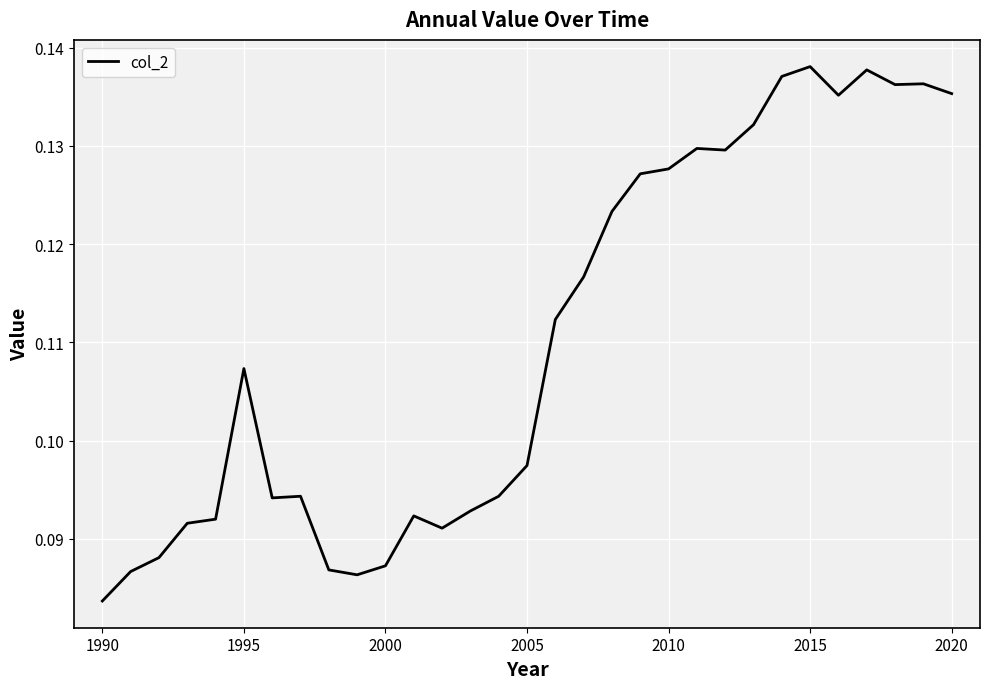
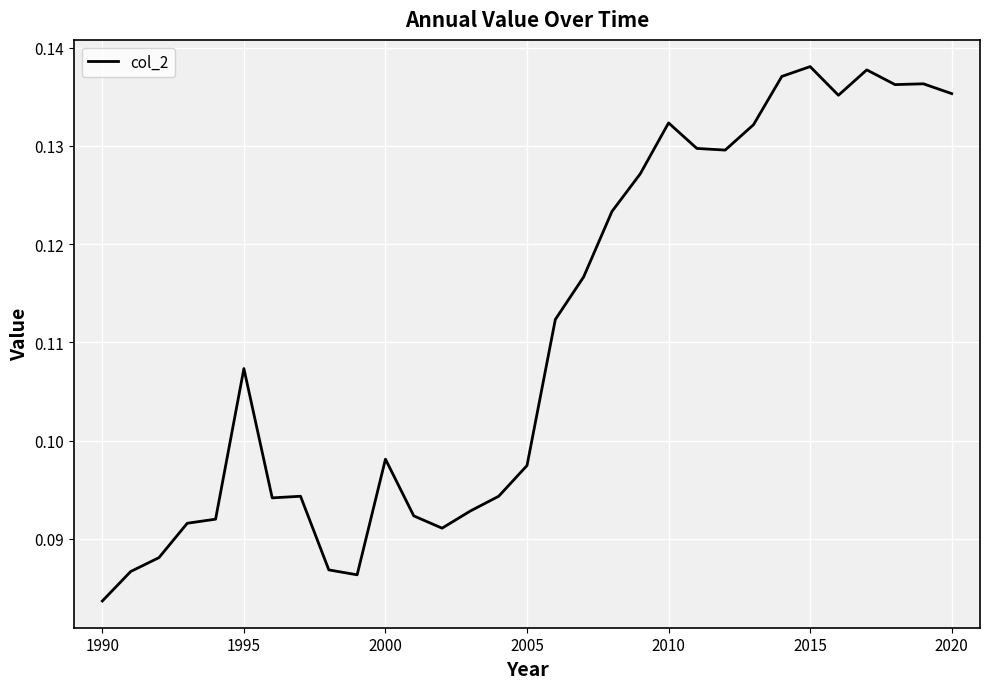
2000: 0.087 -> 0.098
2010: 0.128 -> 0.132
